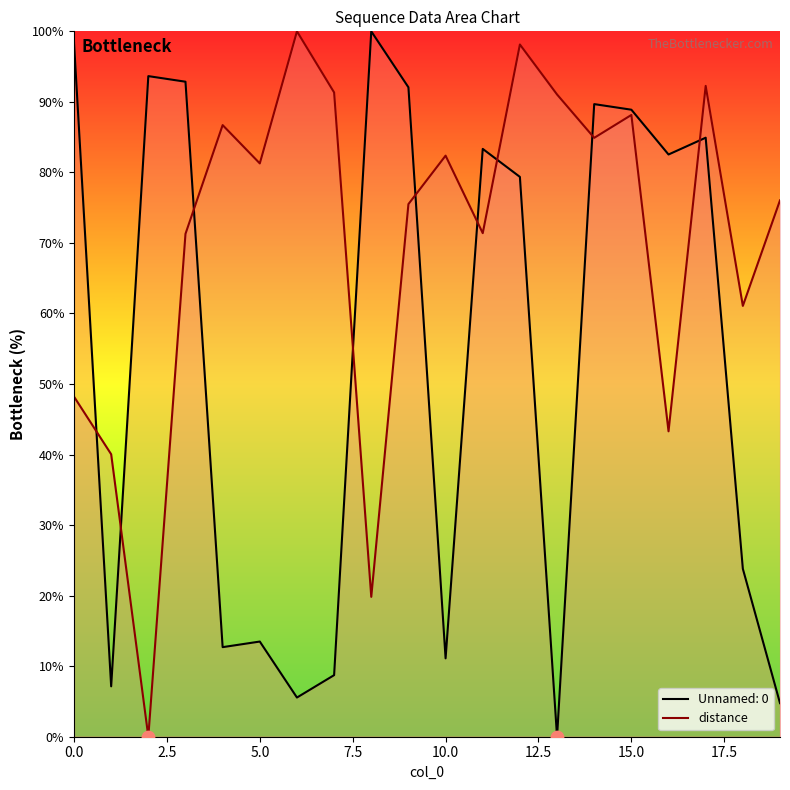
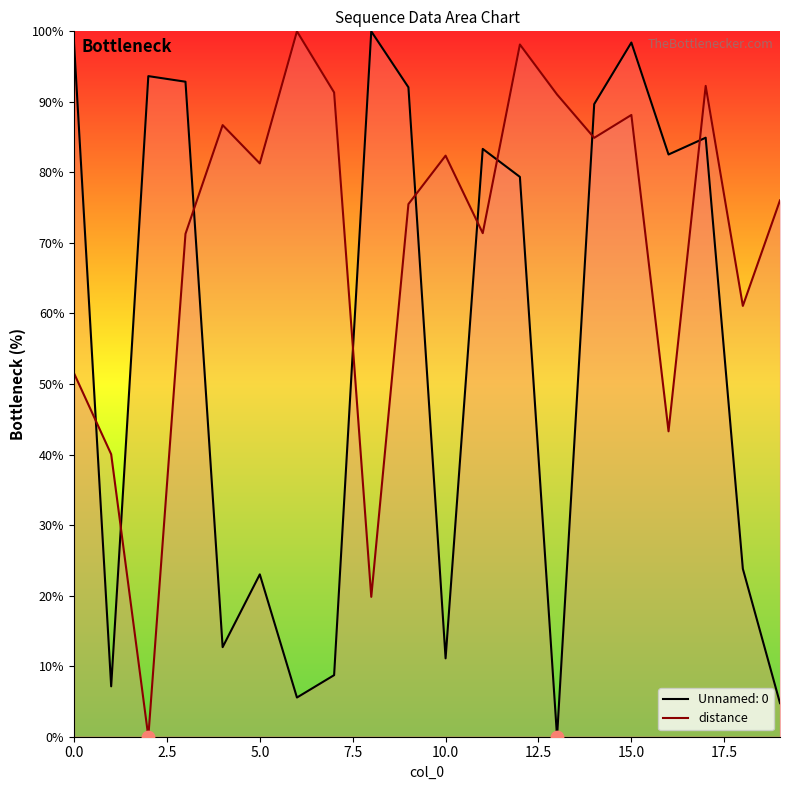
distance, 0.0: 48% -> 52%
Unnamed: 0, 5.0: 13% -> 23%
Unnamed: 0, 15.0: 89% -> 98%
